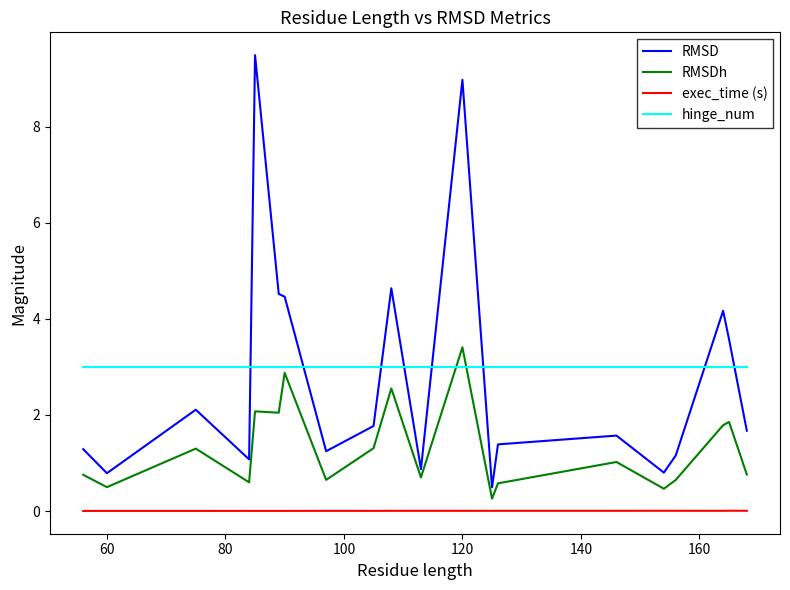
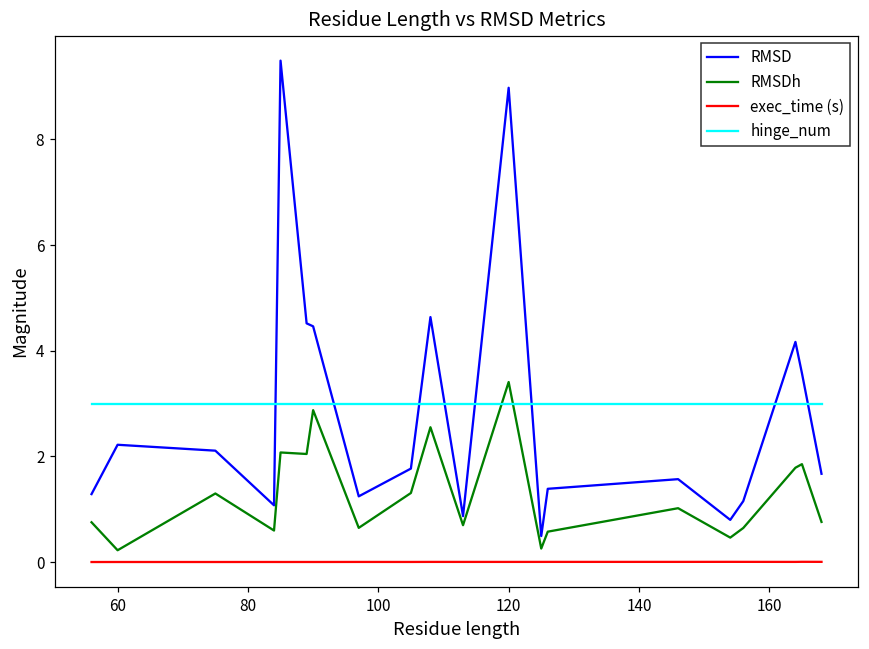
RMSD, 60: 0.8 -> 2.2
RMSDh, 60: 0.5 -> 0.2
